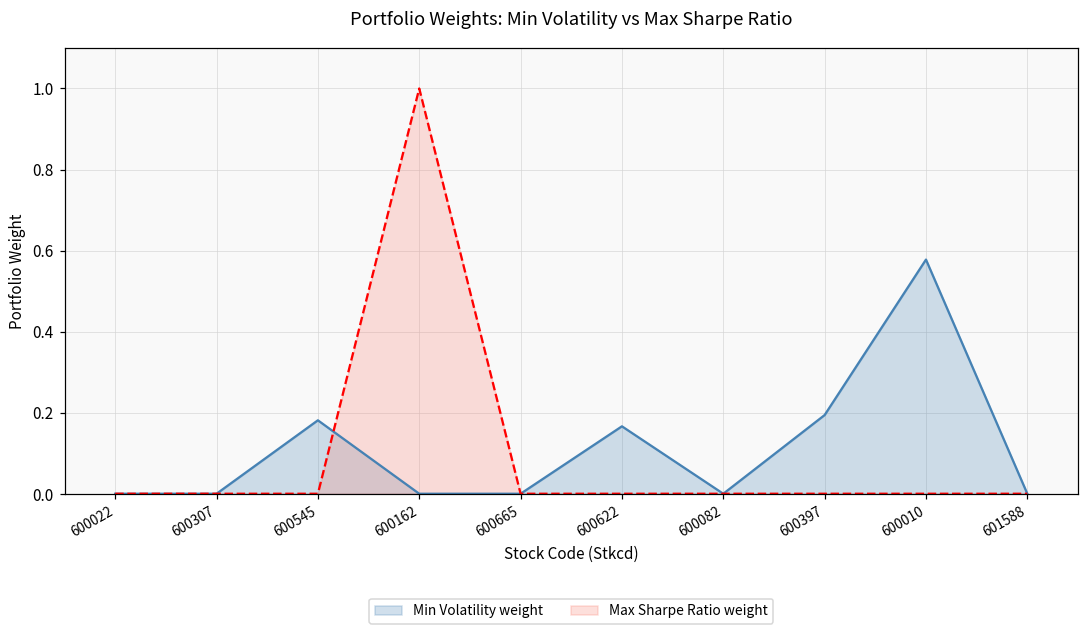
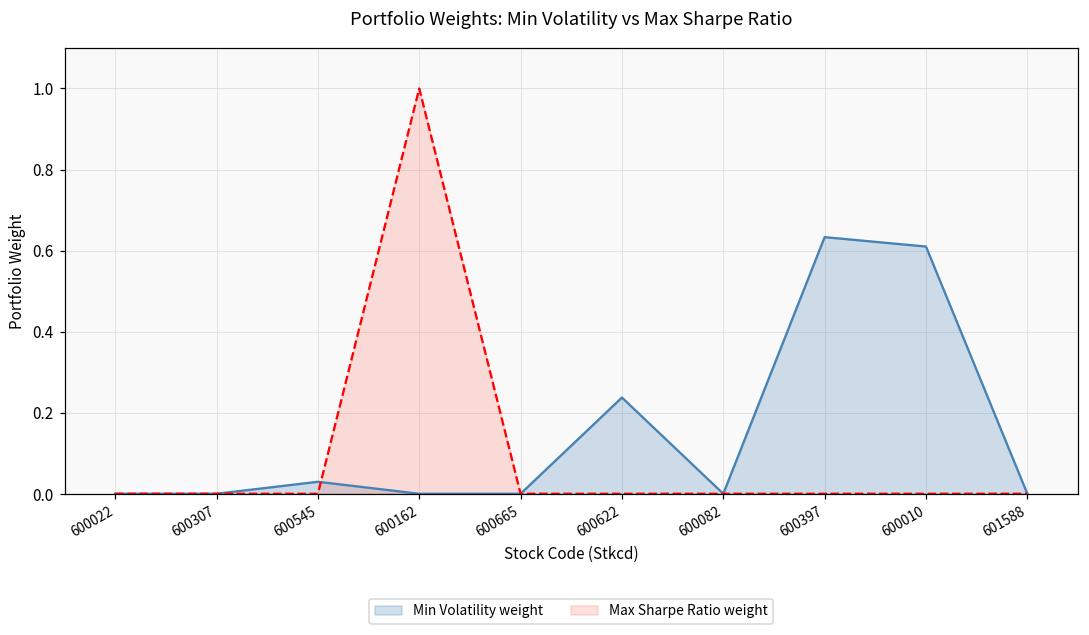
Min Volatility weight, 600545: 0.18 -> 0.03
Min Volatility weight, 600622: 0.17 -> 0.24
Min Volatility weight, 600397: 0.19 -> 0.63
Min Volatility weight, 600010: 0.58 -> 0.61
